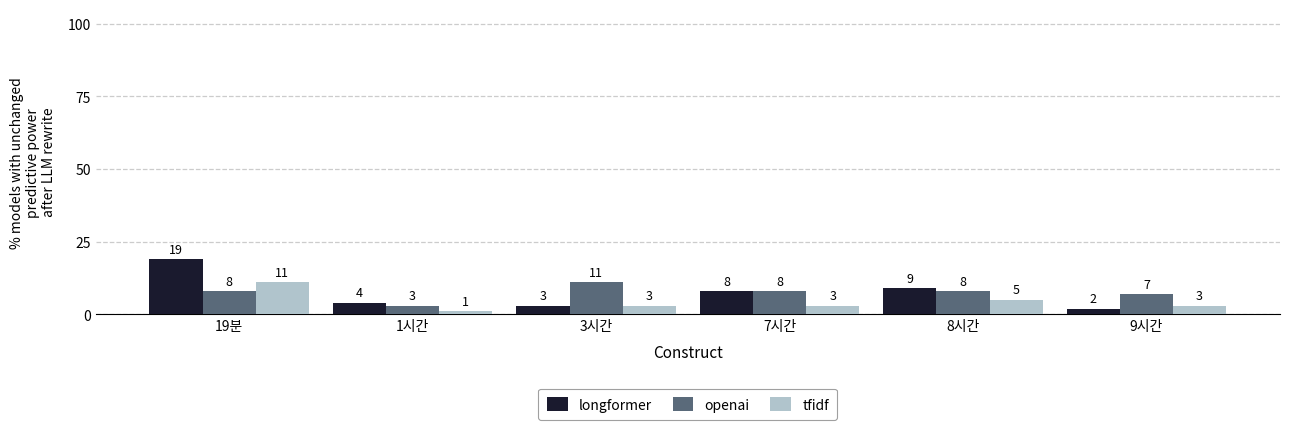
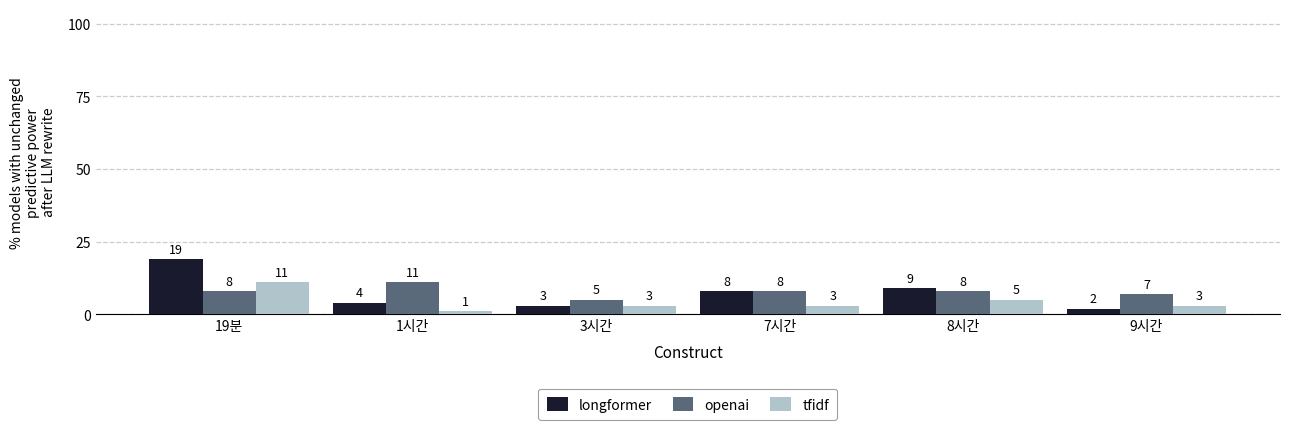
openai, 1시간: 3 -> 11
openai, 3시간: 11 -> 5
